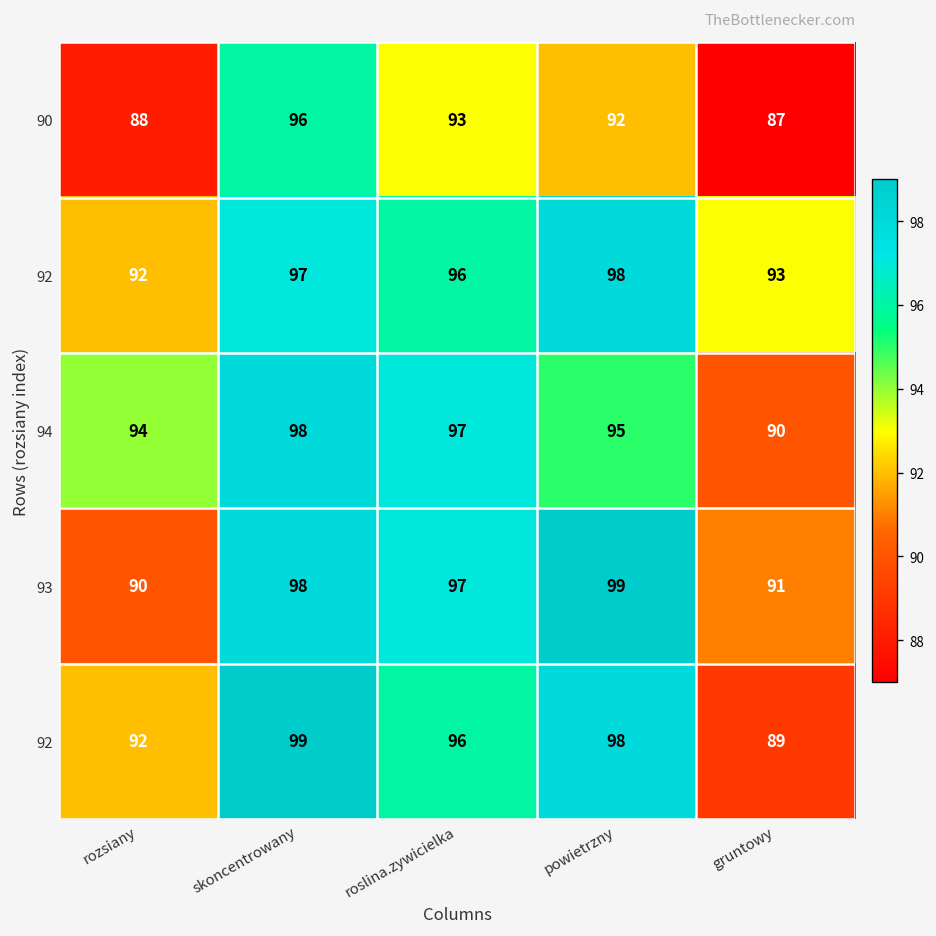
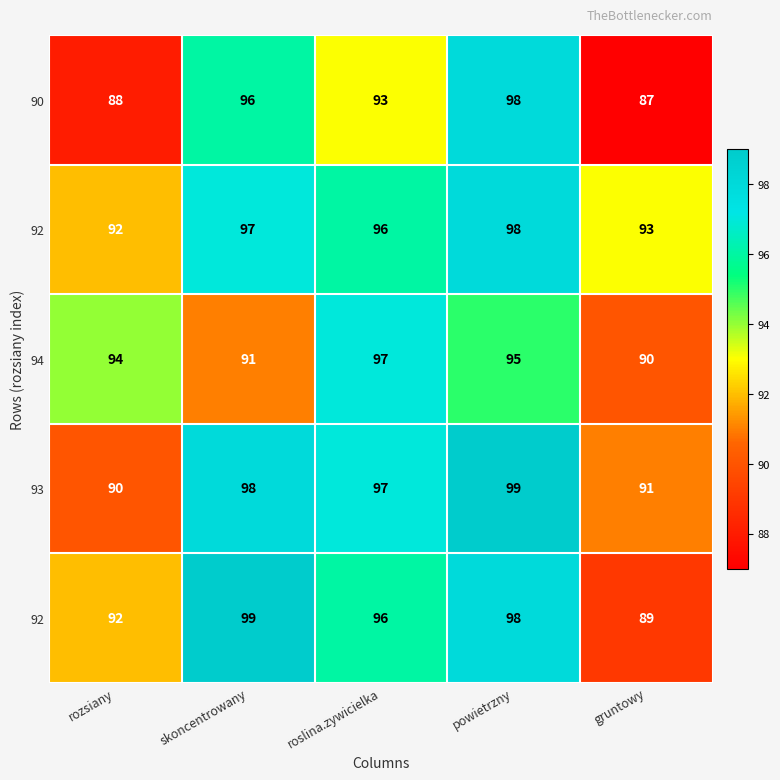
90, powietrzny: 92 -> 98
94, skoncentrowany: 98 -> 91
